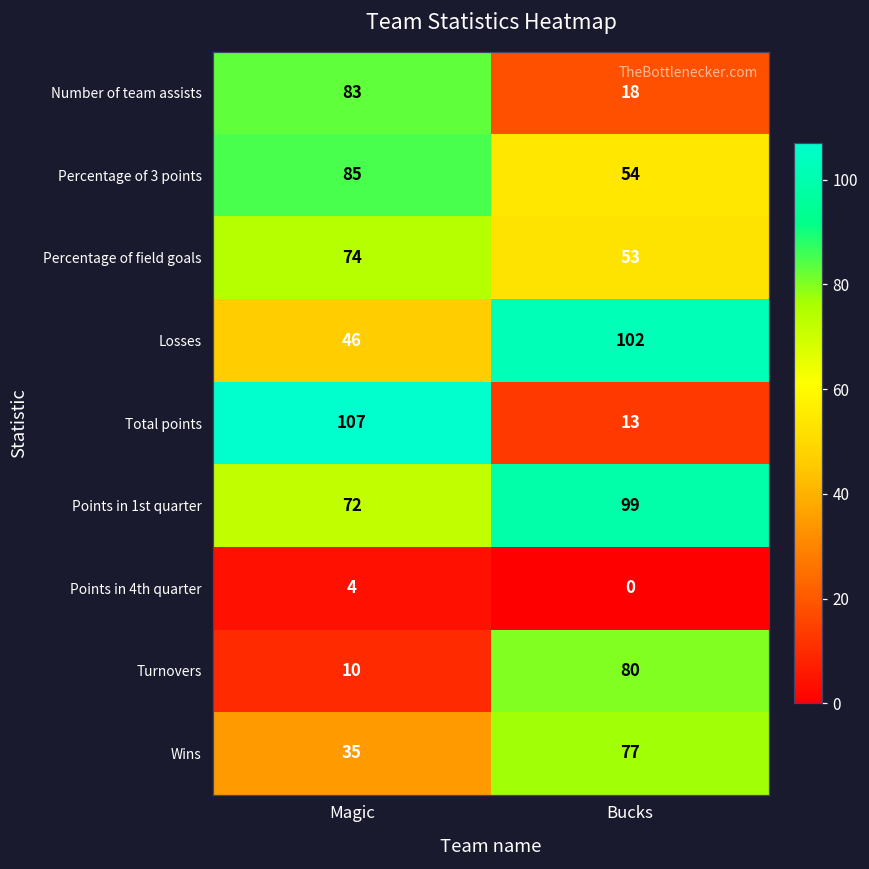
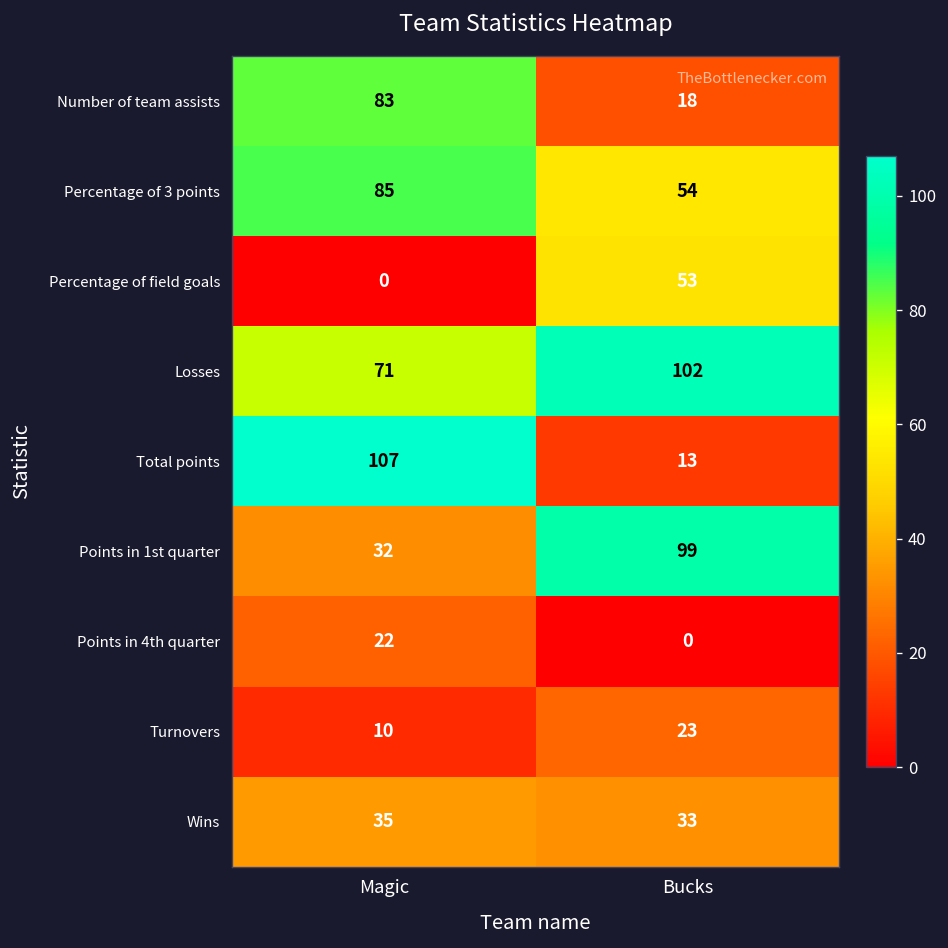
Percentage of field goals, Magic: 74 -> 0
Losses, Magic: 46 -> 71
Points in 1st quarter, Magic: 72 -> 32
Points in 4th quarter, Magic: 4 -> 22
Turnovers, Bucks: 80 -> 23
Wins, Bucks: 77 -> 33
